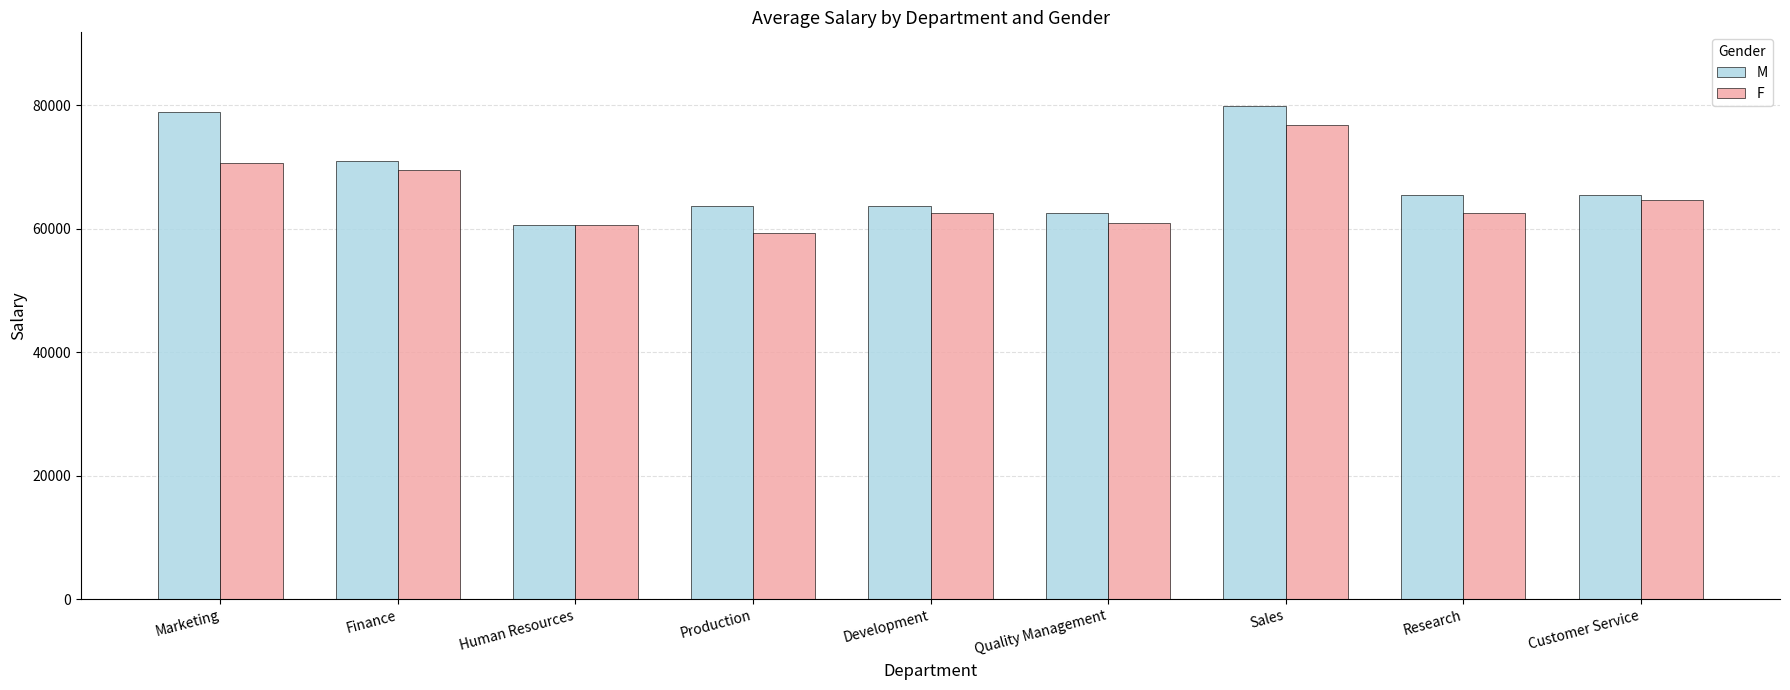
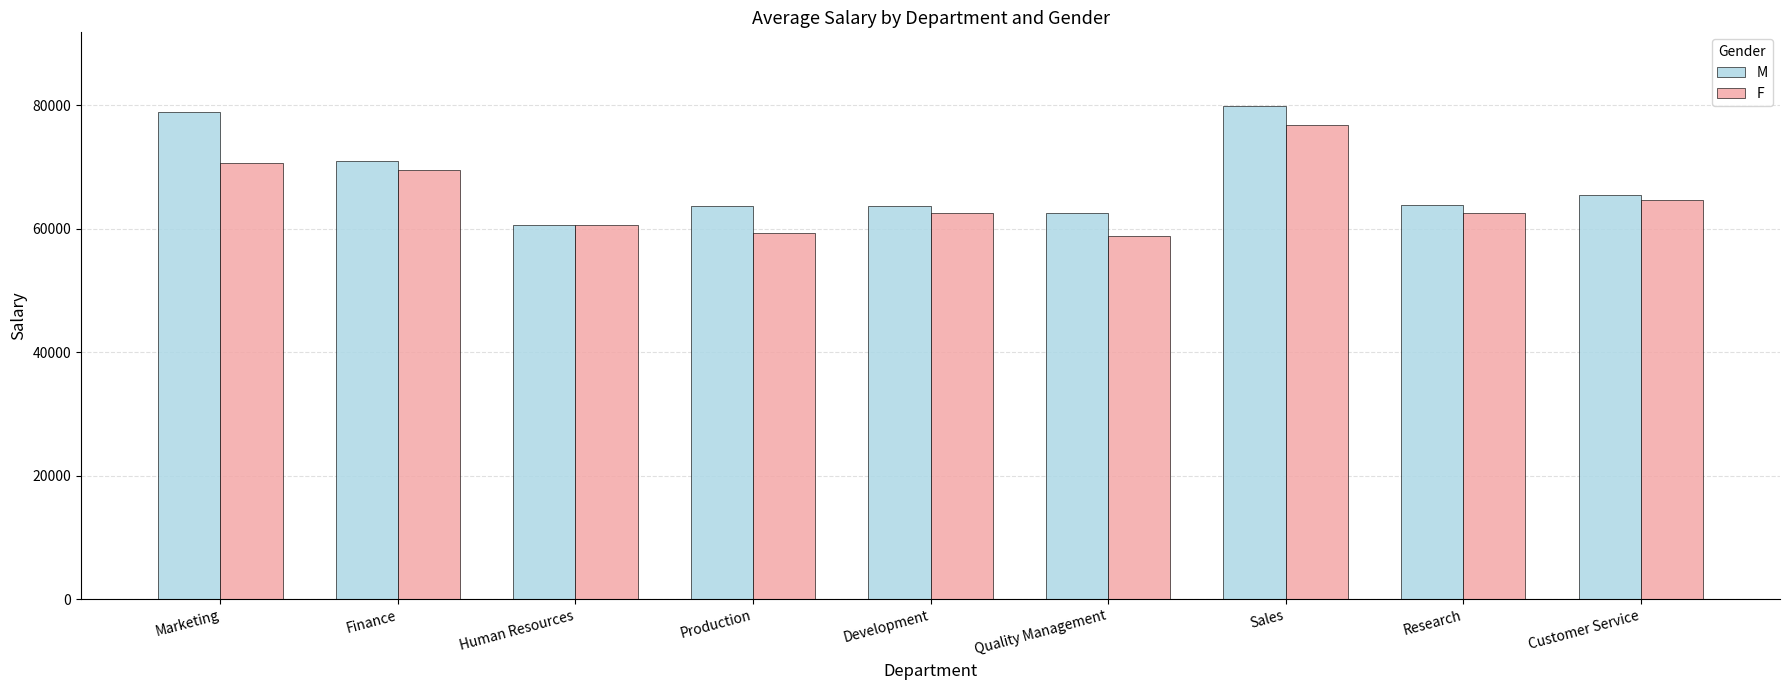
F, Quality Management: 61000 -> 59000
M, Research: 65000 -> 64000
